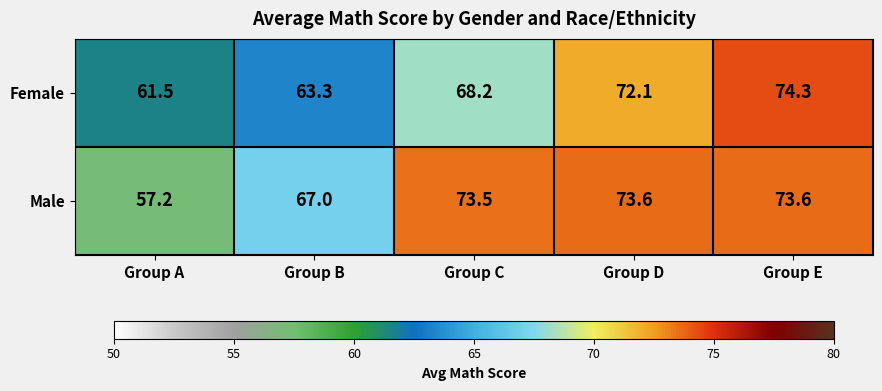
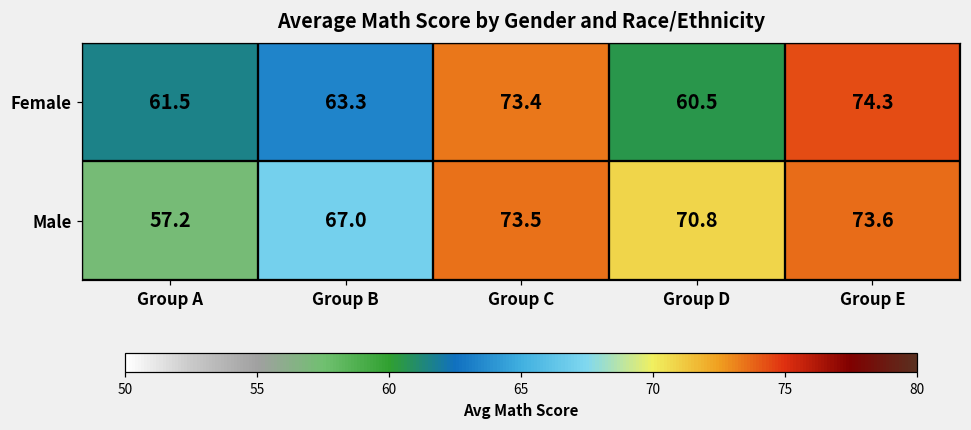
Female, Group C: 68.2 -> 73.4
Female, Group D: 72.1 -> 60.5
Male, Group D: 73.6 -> 70.8
